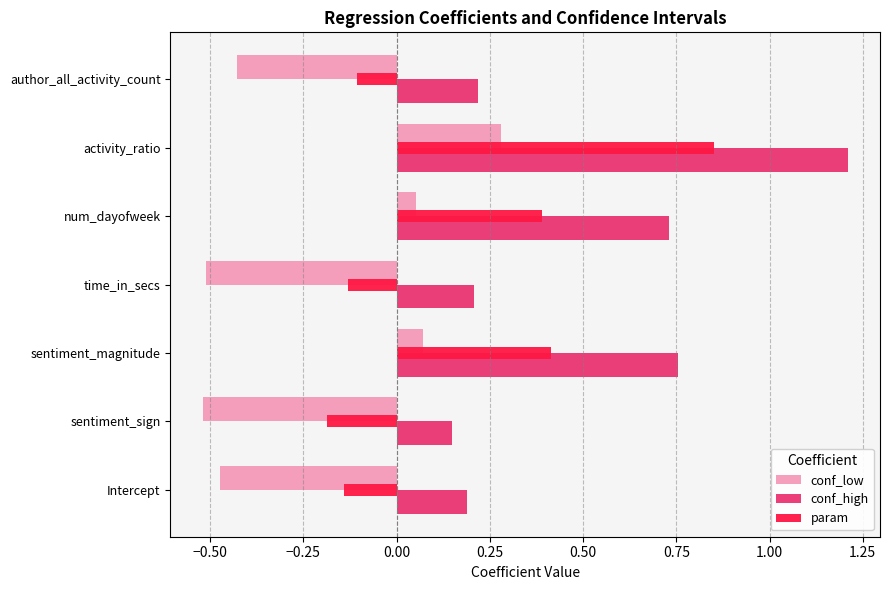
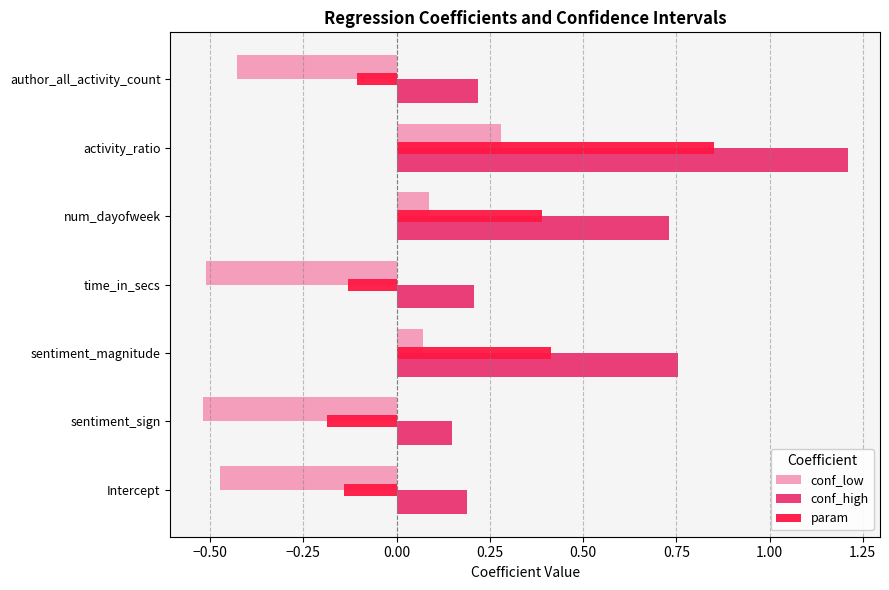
conf_low, num_dayofweek: 0.05 -> 0.09
